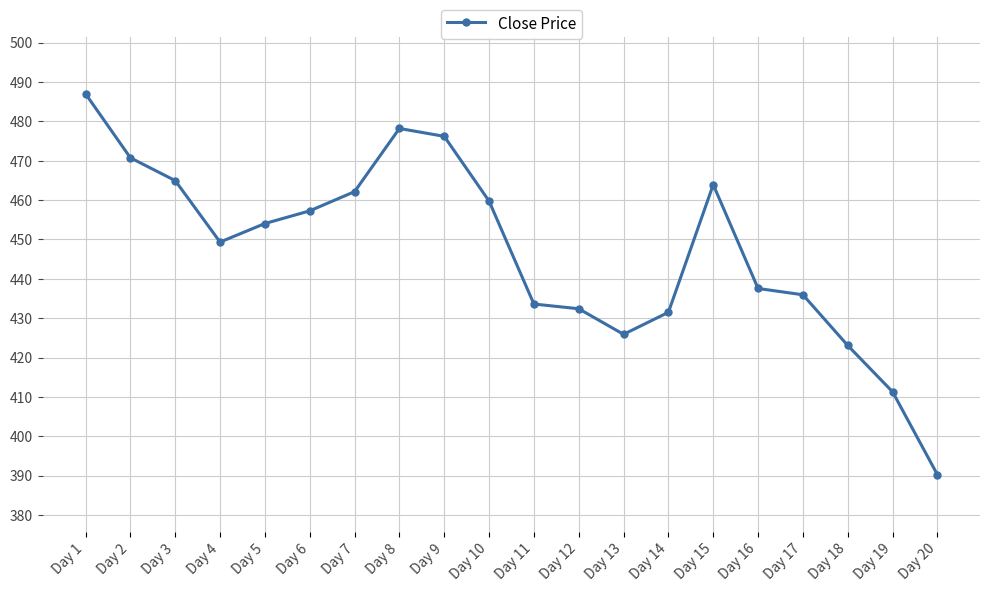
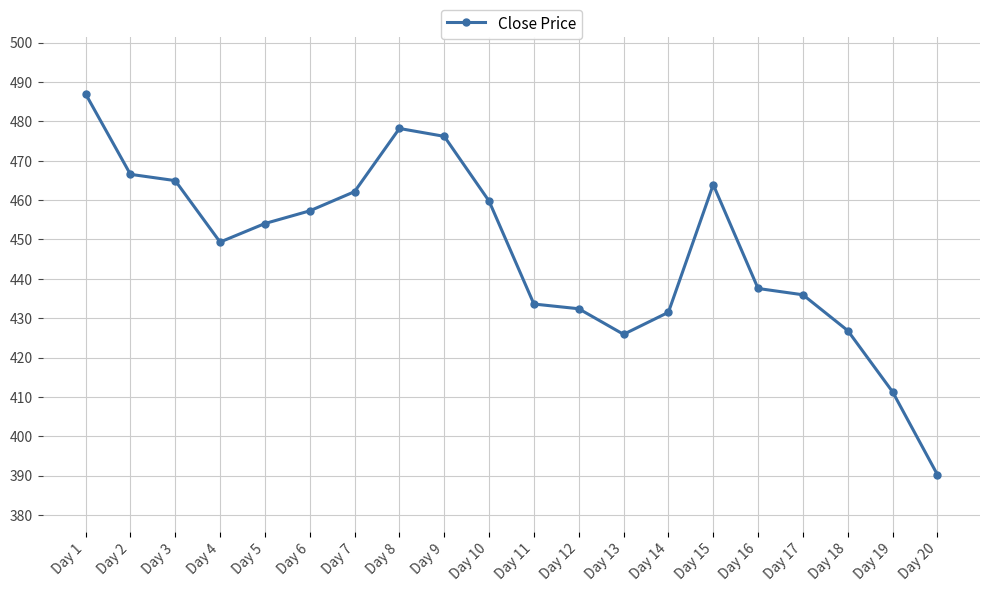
Day 2: 471 -> 467
Day 18: 423 -> 427
